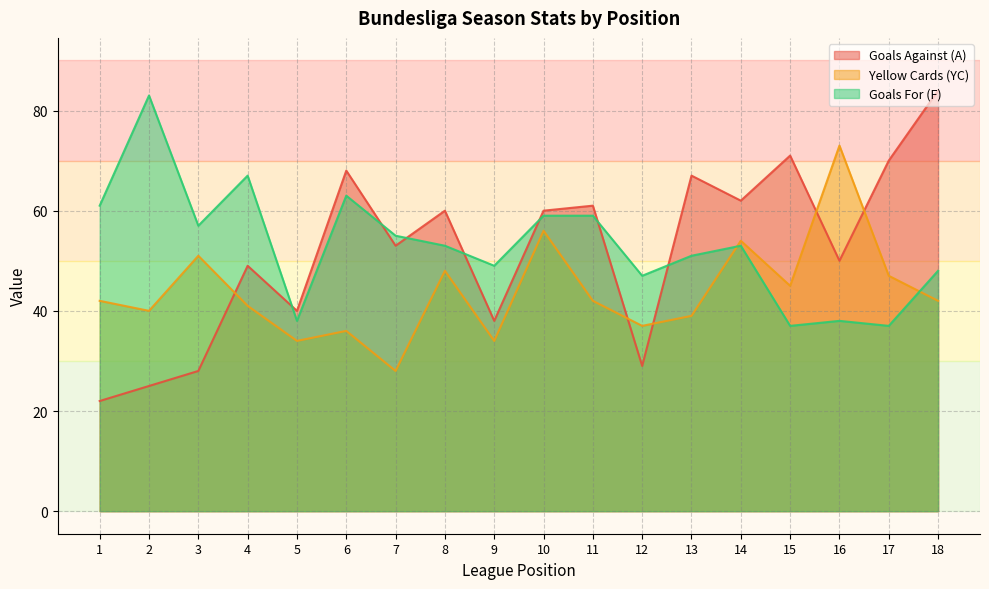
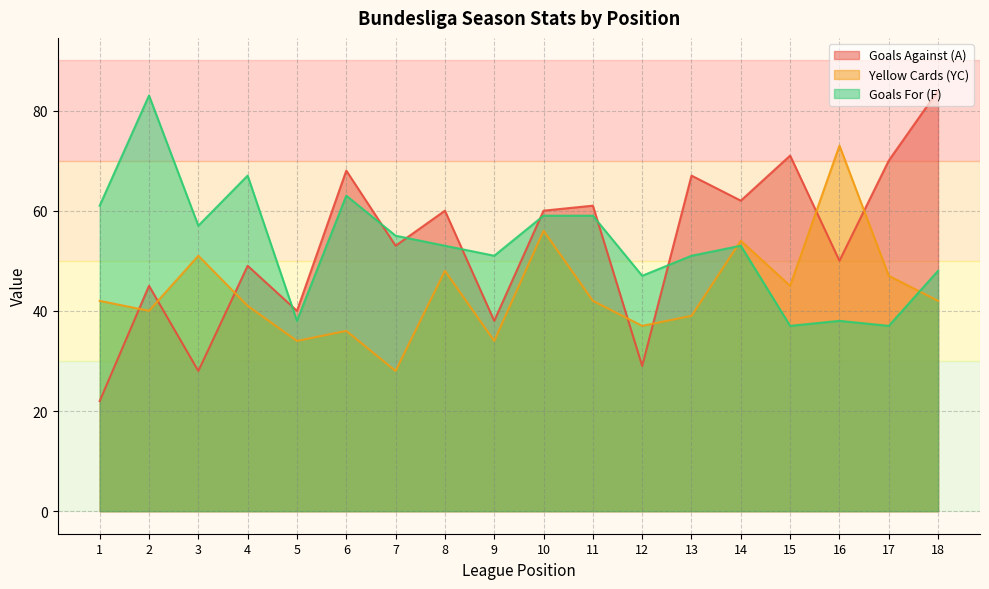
Goals Against (A), 2: 25 -> 45
Goals For (F), 9: 49 -> 51
